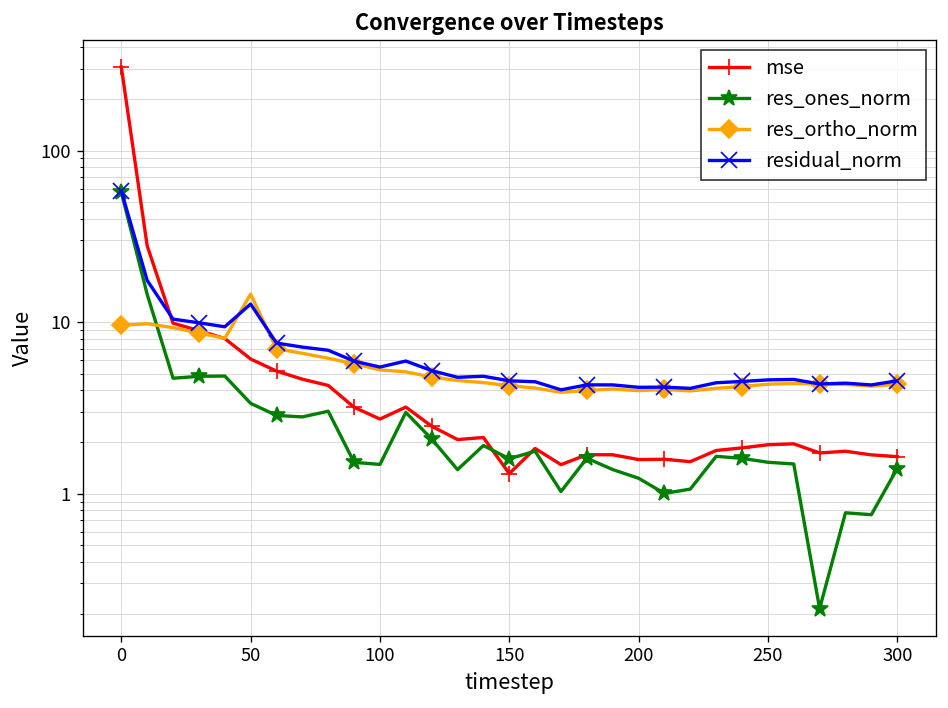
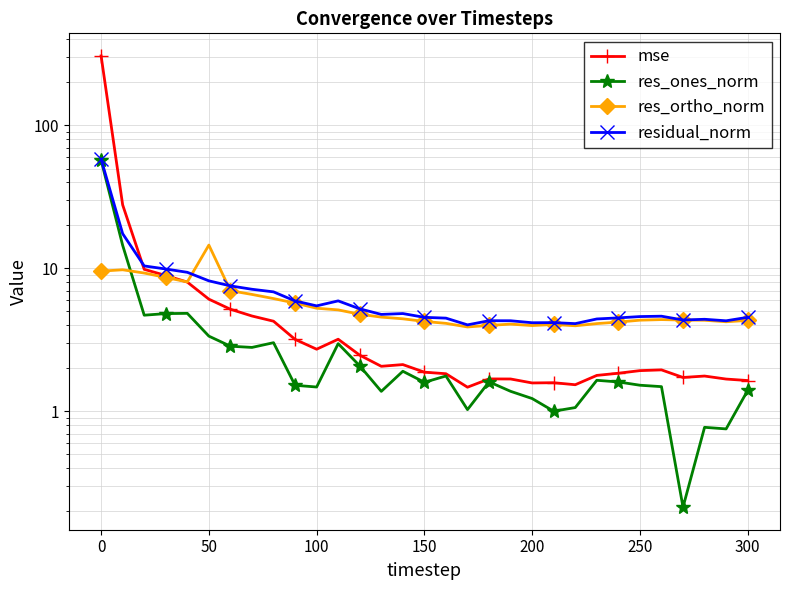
residual_norm, 50: 13 -> 8
mse, 150: 1.3 -> 1.9
